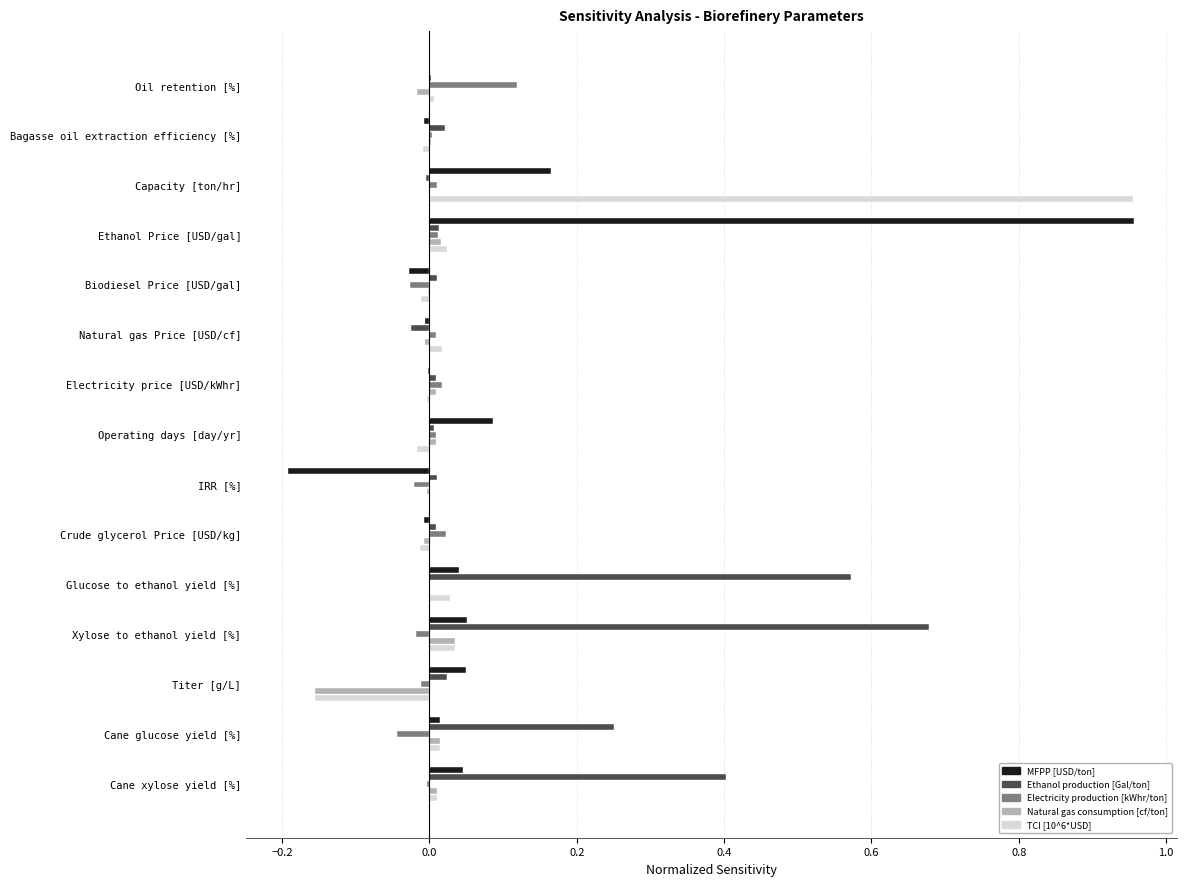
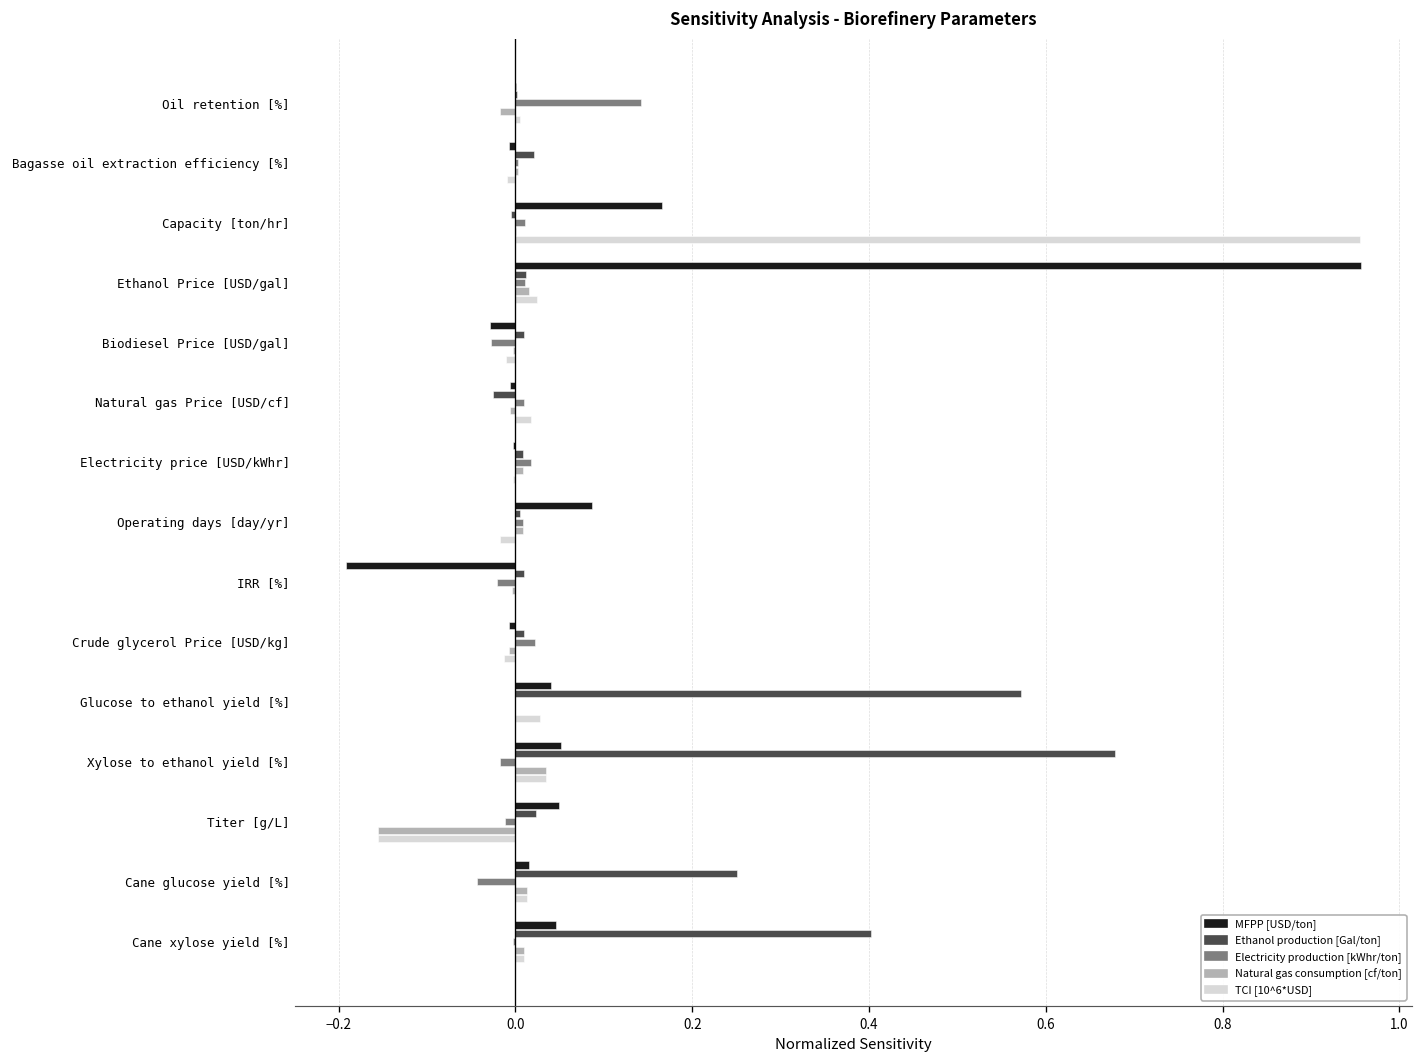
Electricity production [kWhr/ton], Oil retention [%]: 0.12 -> 0.14
